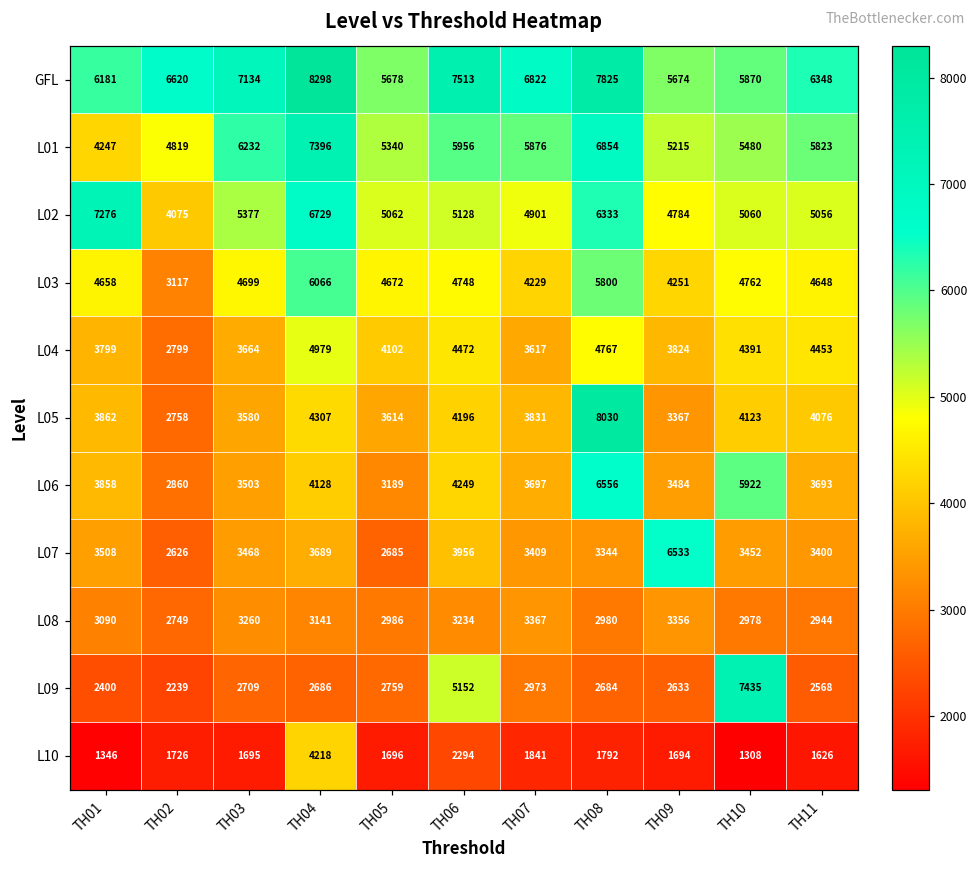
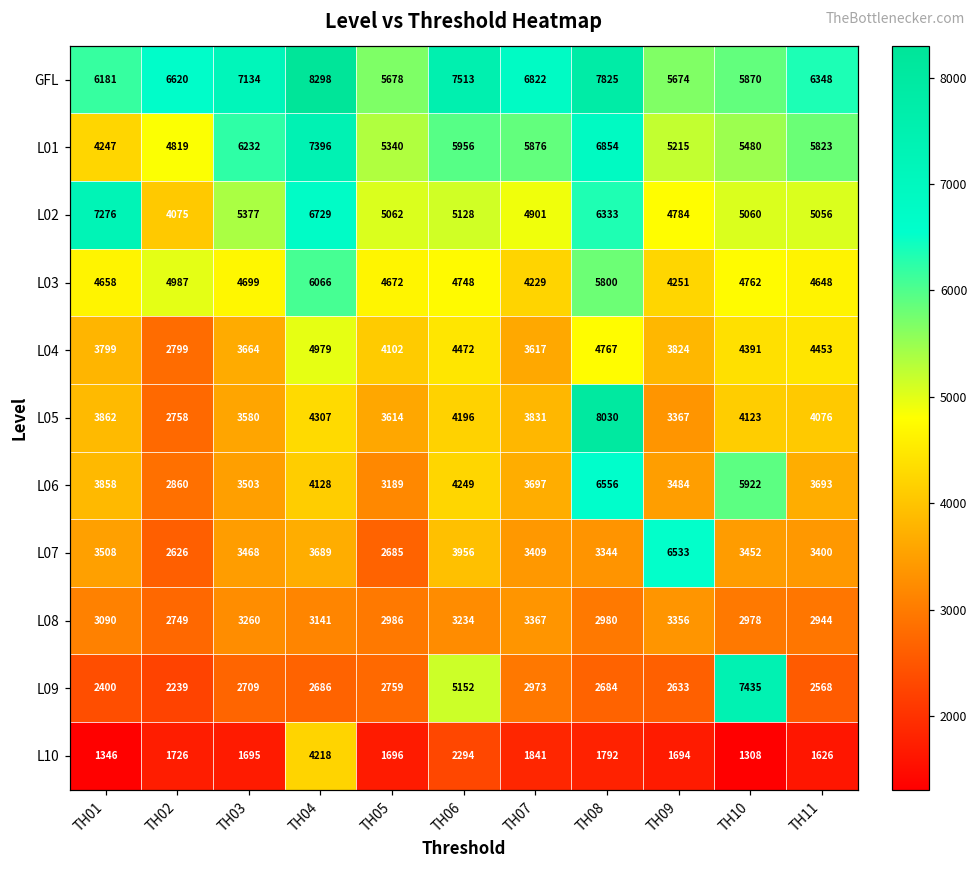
L03, TH02: 3117 -> 4987
